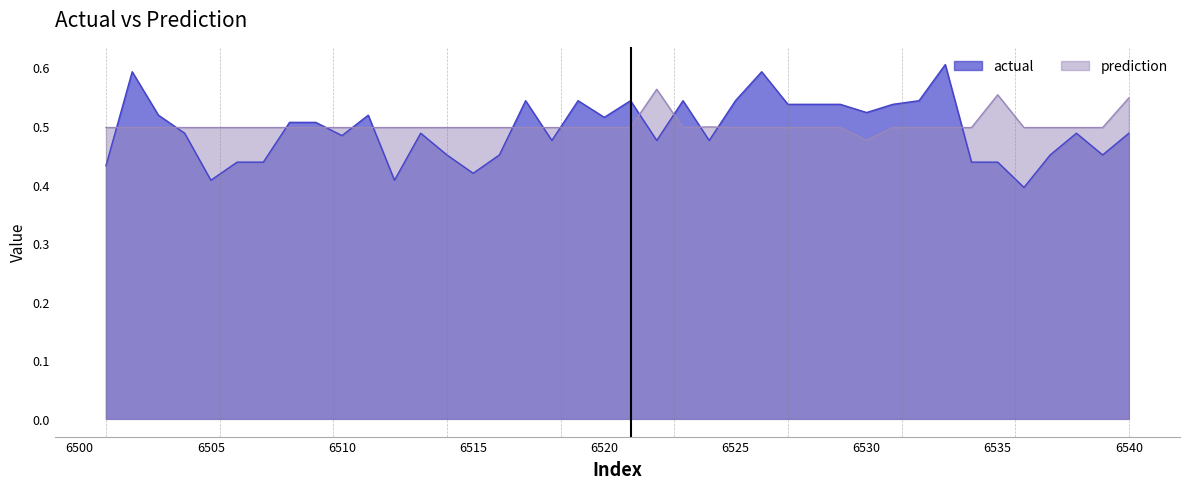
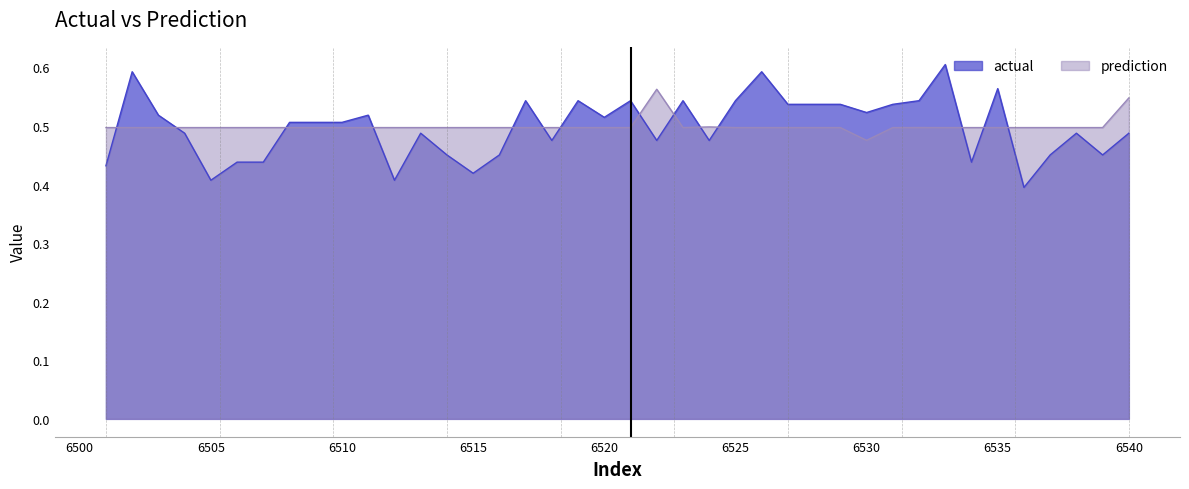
actual, 6510: 0.48 -> 0.51
actual, 6535: 0.44 -> 0.56
prediction, 6535: 0.55 -> 0.50
